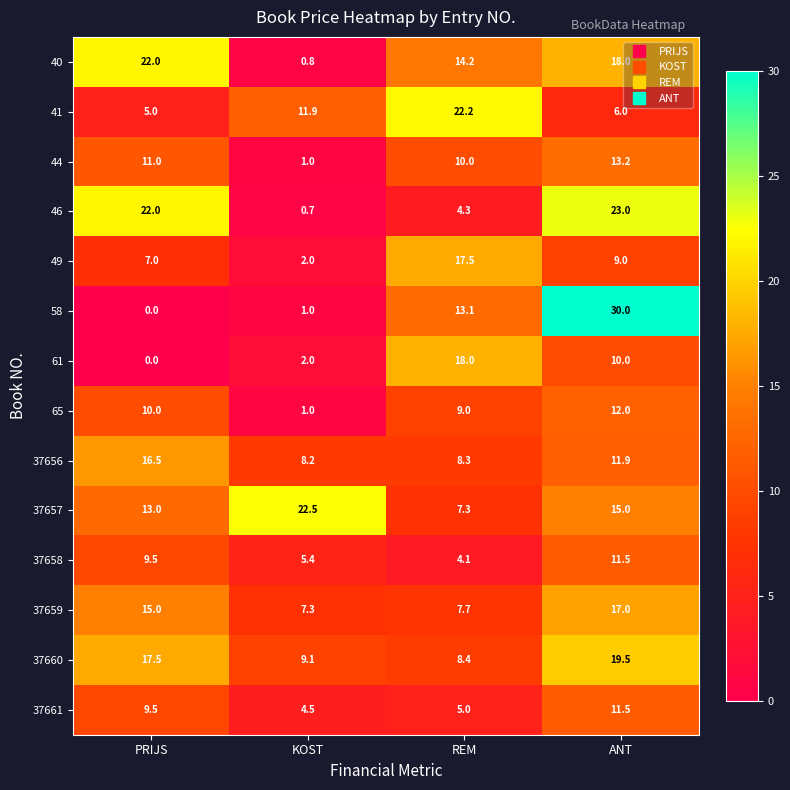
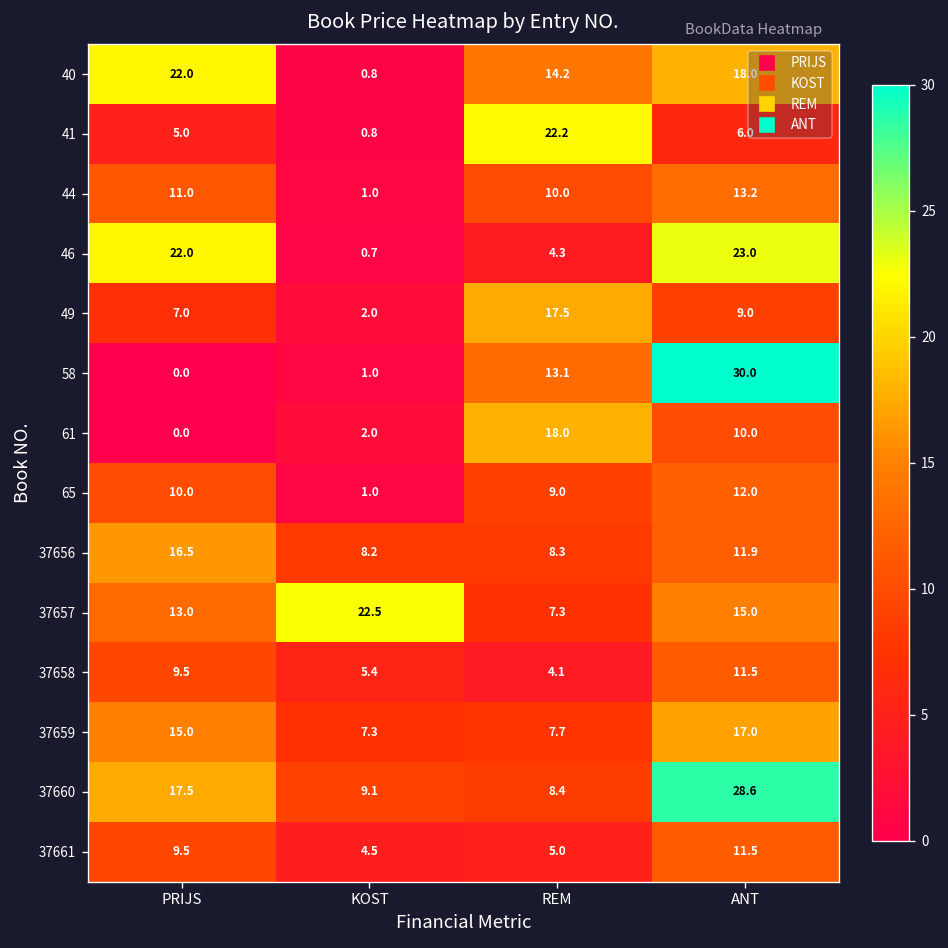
41, KOST: 11.9 -> 0.8
37660, ANT: 19.5 -> 28.6
